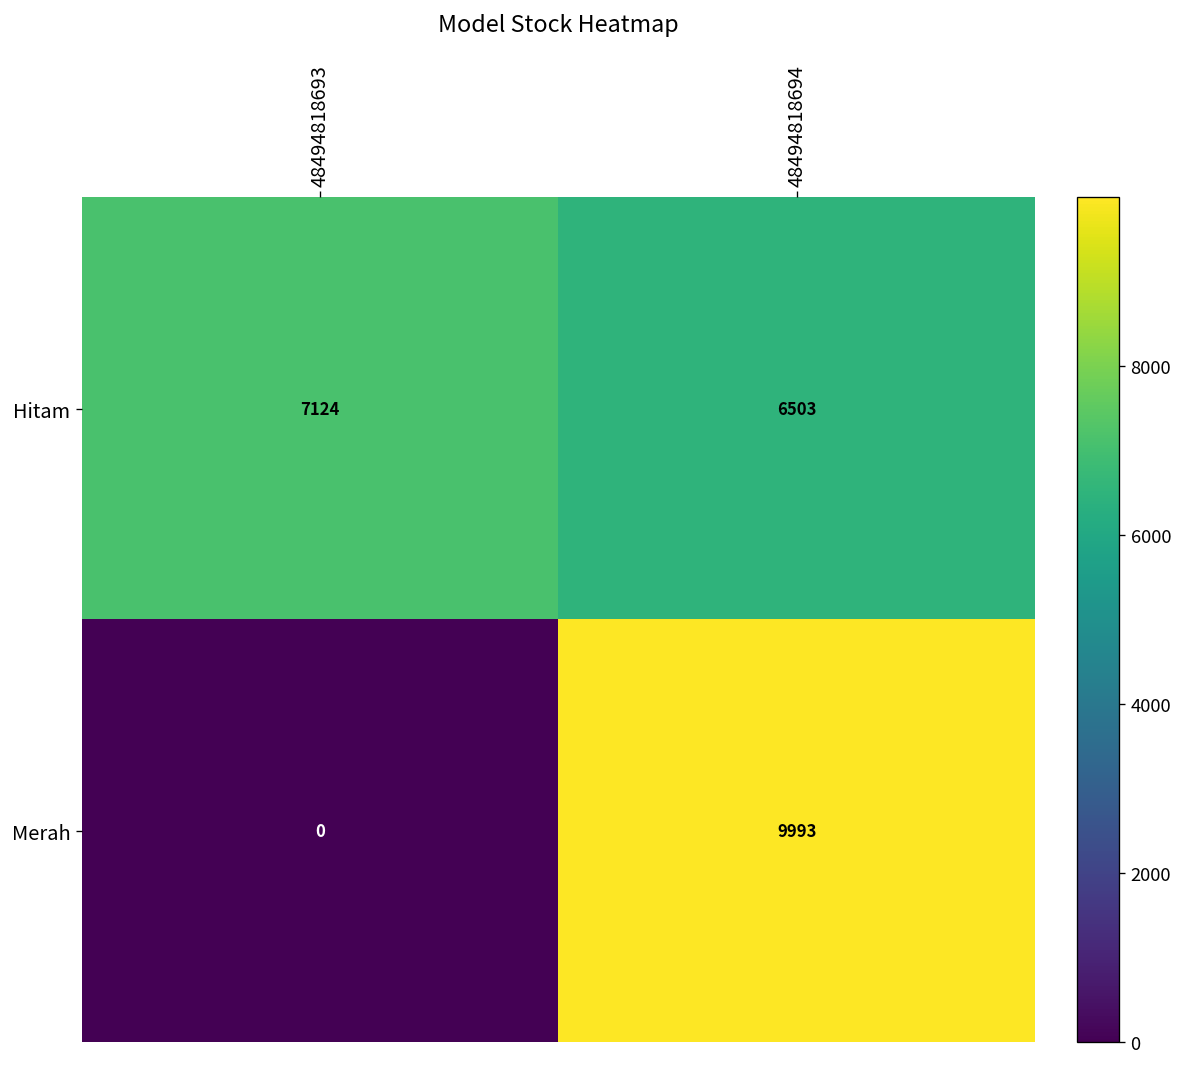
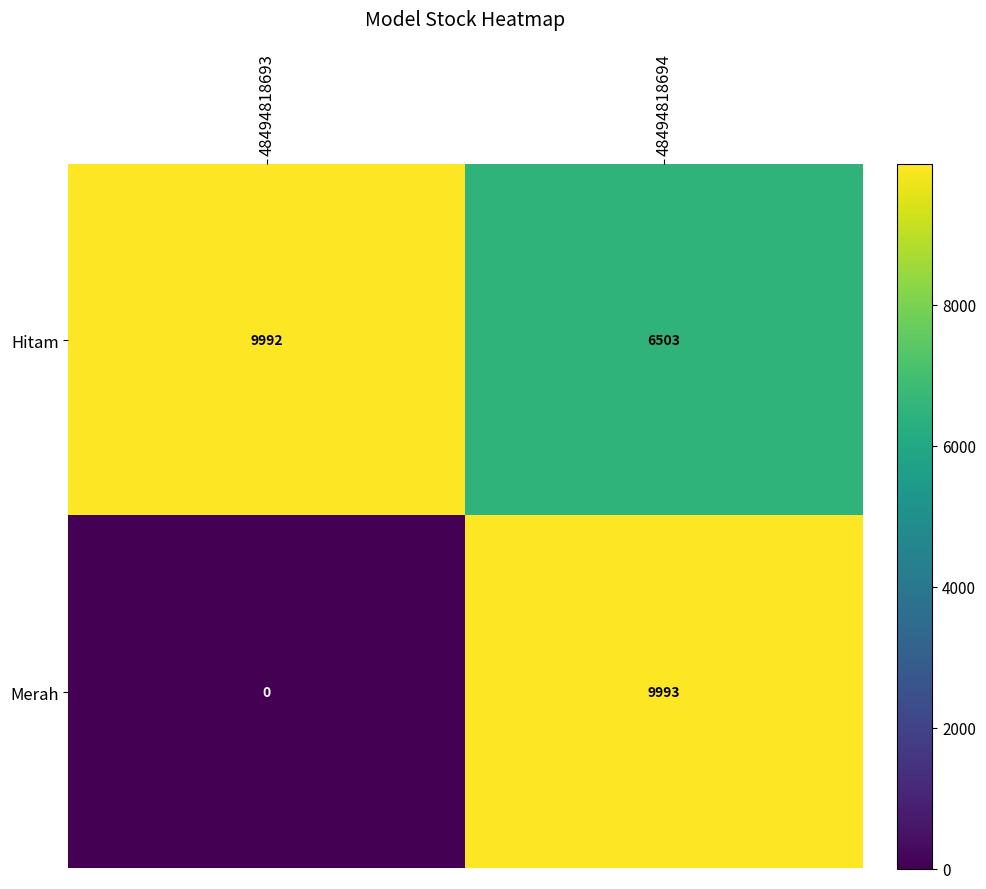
Hitam, 48494818693: 7124 -> 9992
